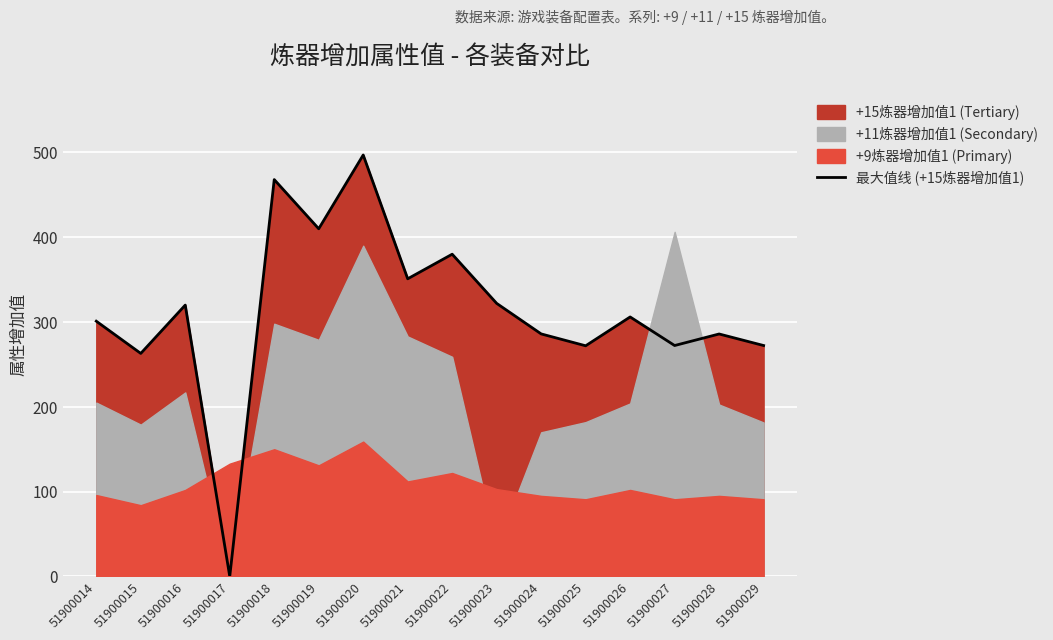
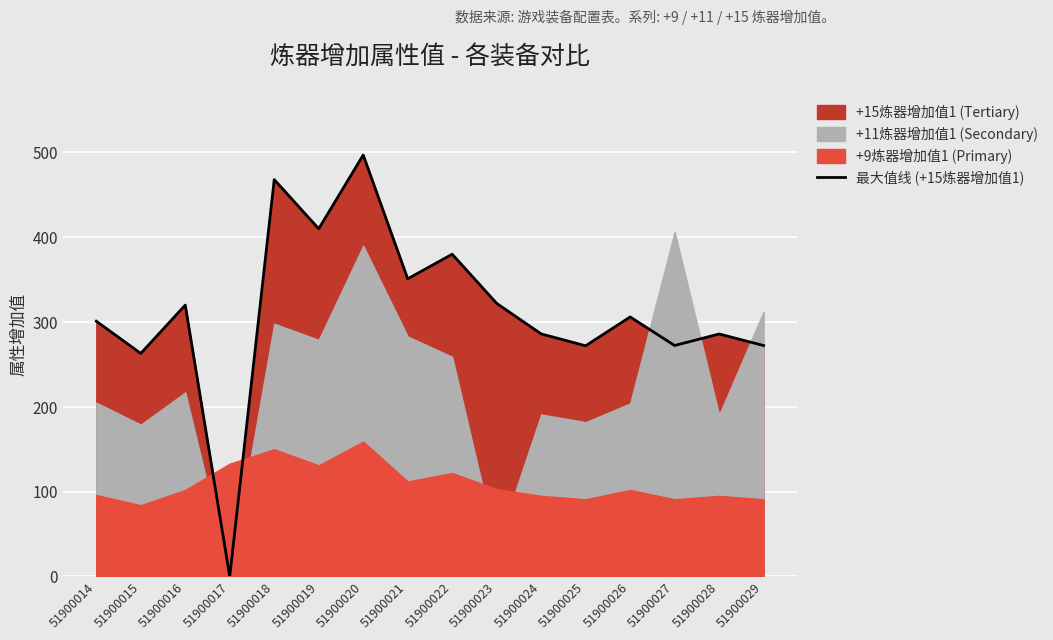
+11炼器增加值1 (Secondary), 51900024: 170 -> 190
+11炼器增加值1 (Secondary), 51900028: 200 -> 190
+11炼器增加值1 (Secondary), 51900029: 180 -> 310
